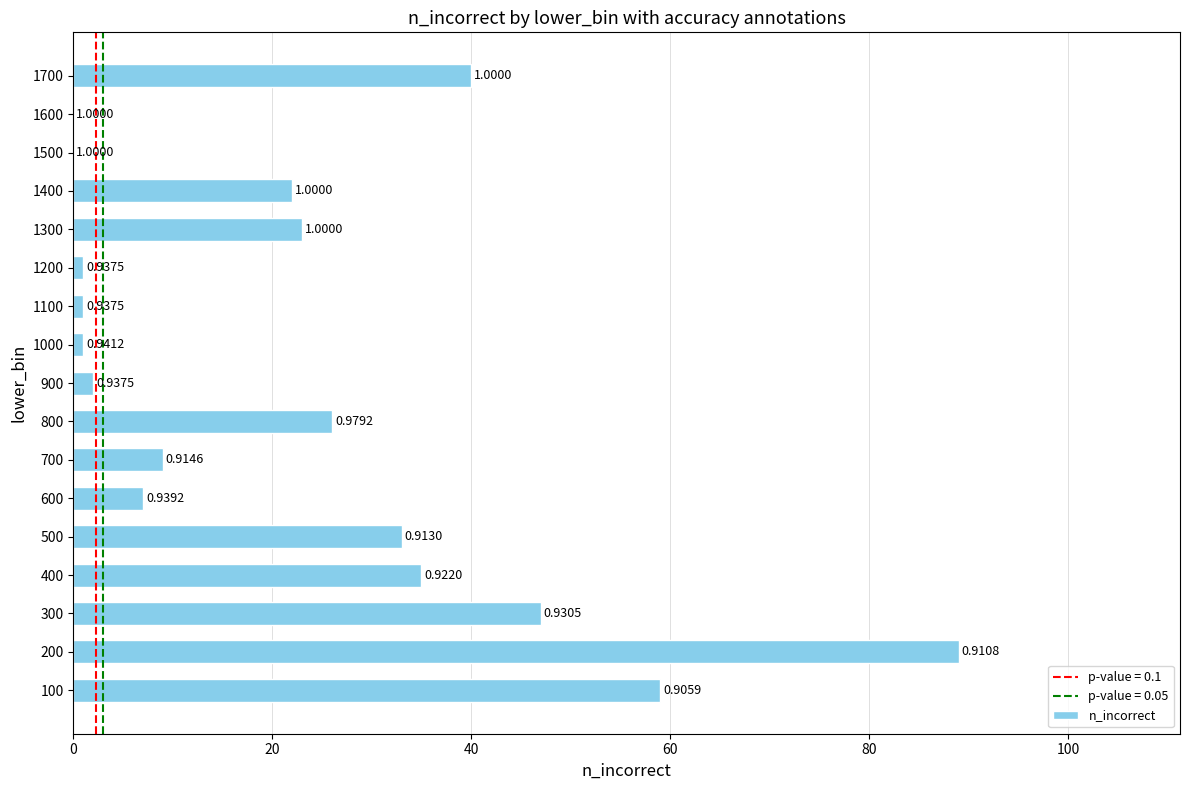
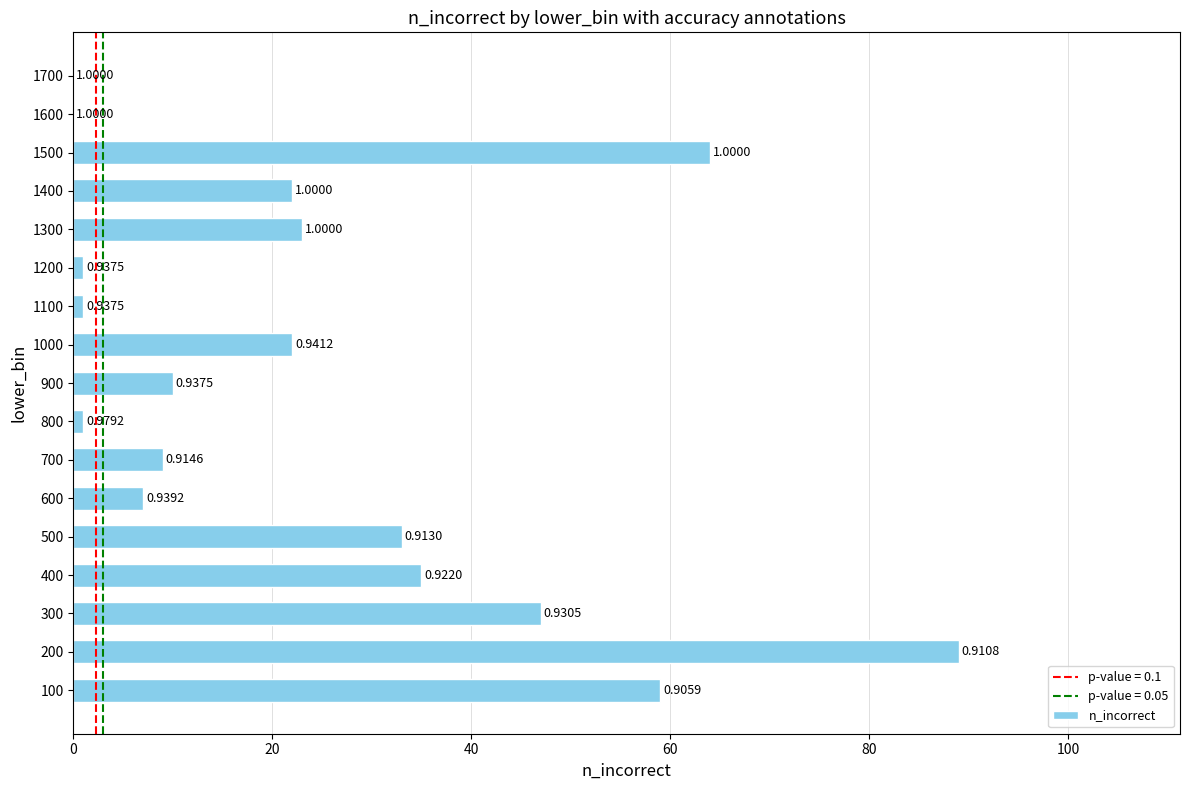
1700: 40 -> 0
1500: 0 -> 64
1000: 1 -> 22
900: 2 -> 10
800: 26 -> 1
